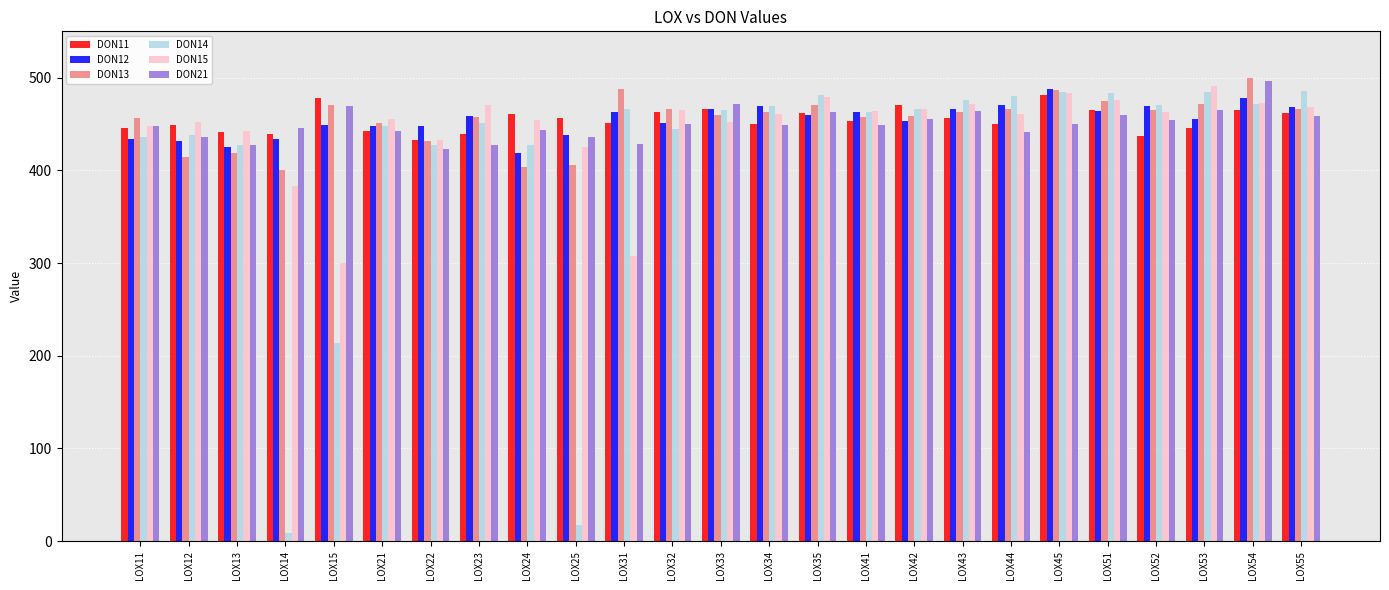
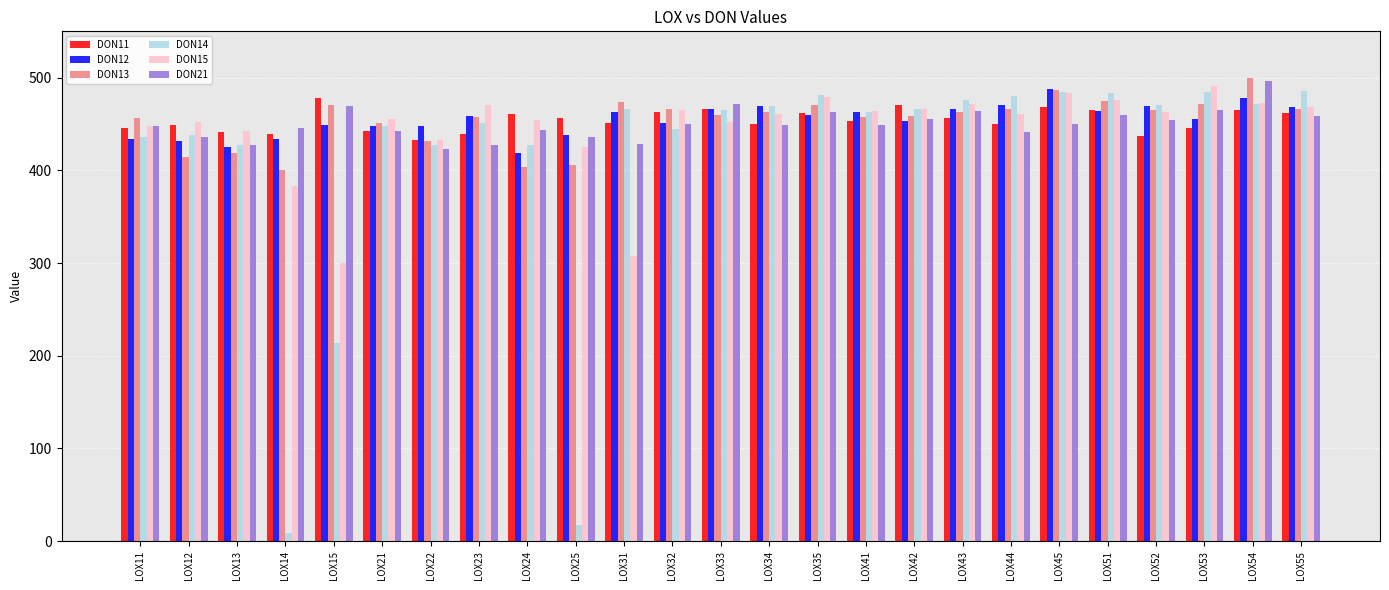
DON13, LOX31: 490 -> 470
DON11, LOX45: 480 -> 470
